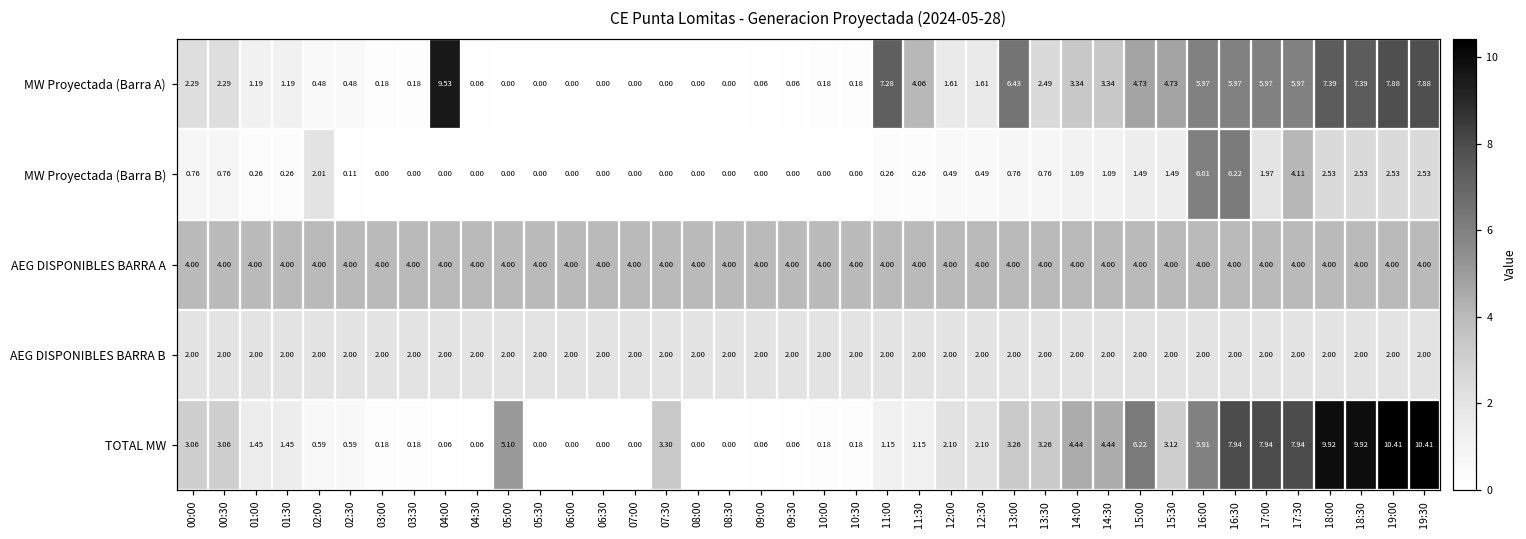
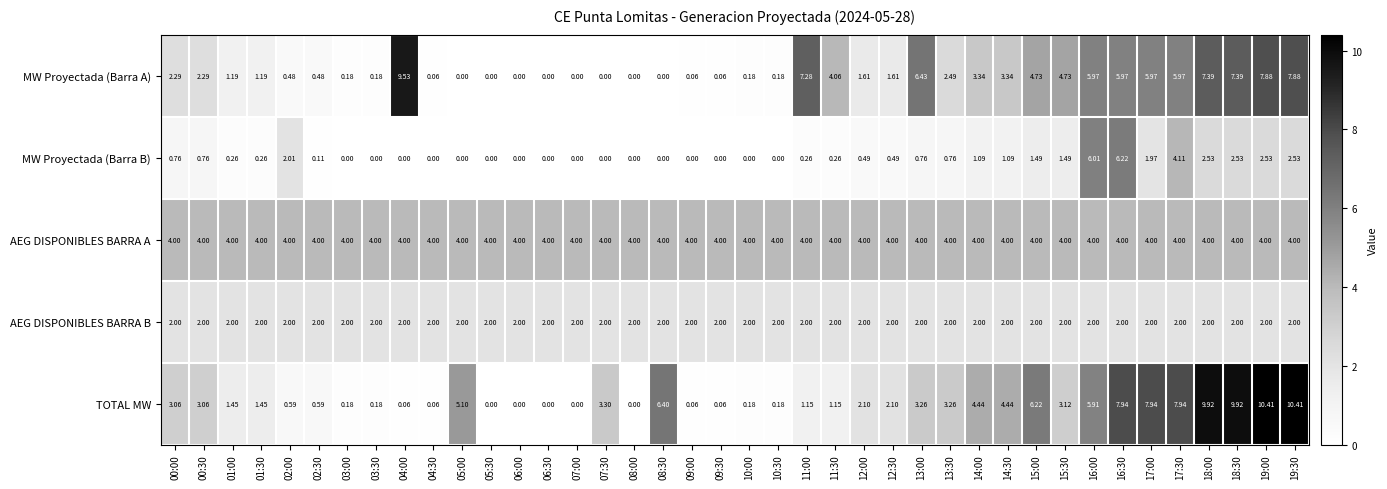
TOTAL MW, 08:30: 0.00 -> 6.40
